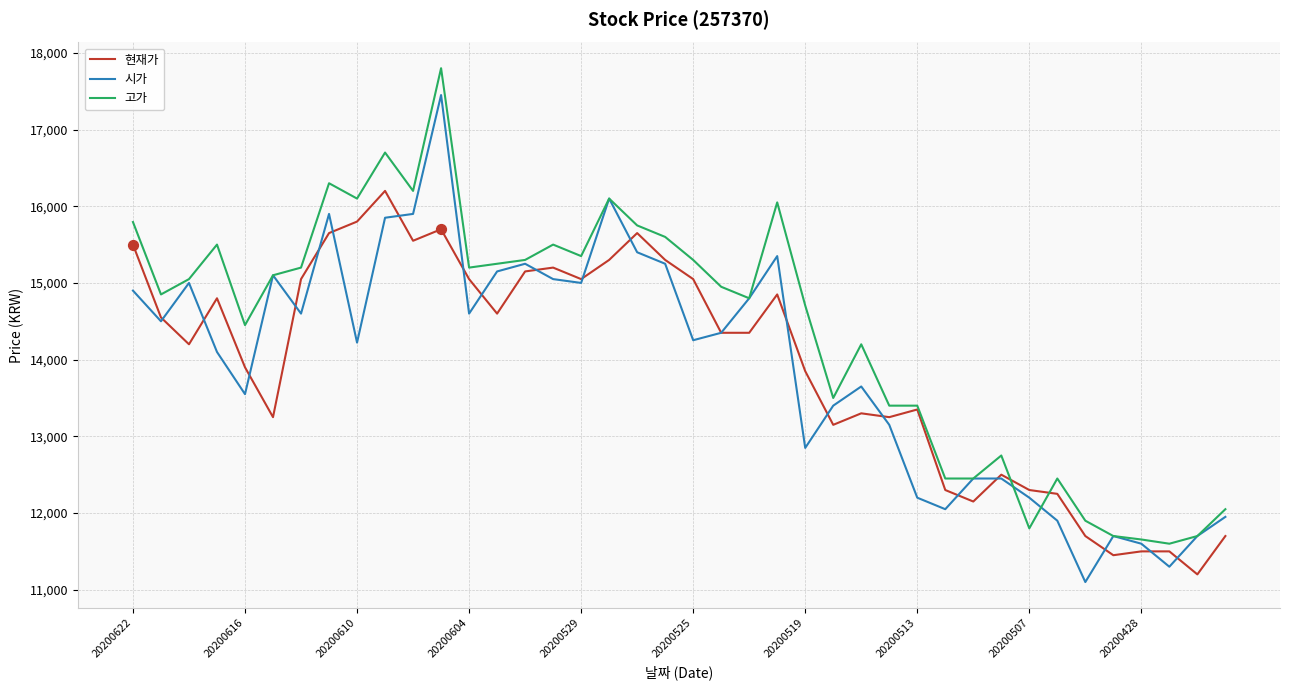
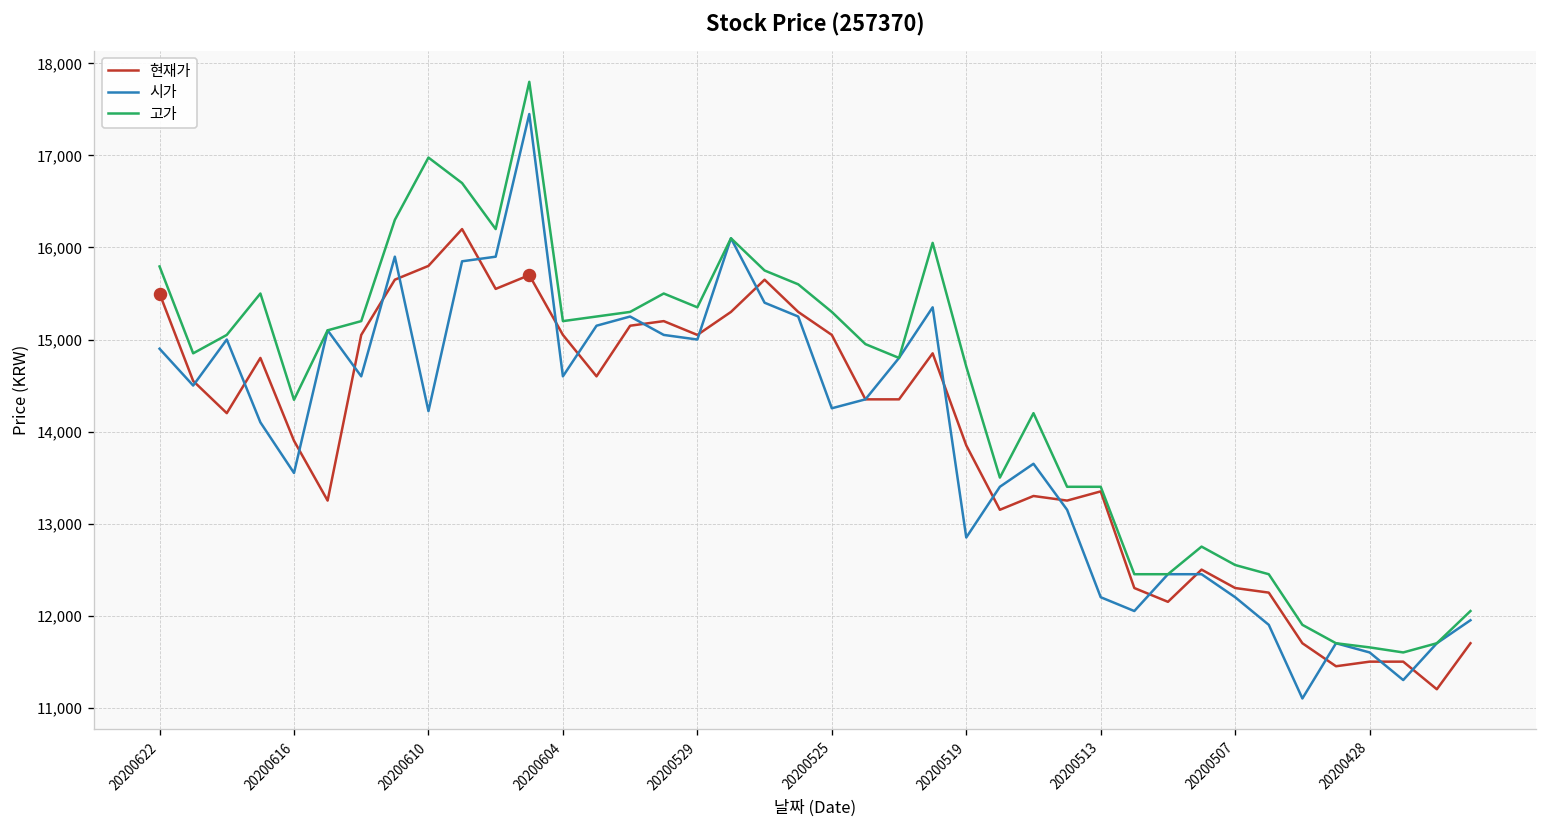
고가, 20200616: 14,500 -> 14,300
고가, 20200610: 16,100 -> 17,000
고가, 20200507: 11,800 -> 12,600
